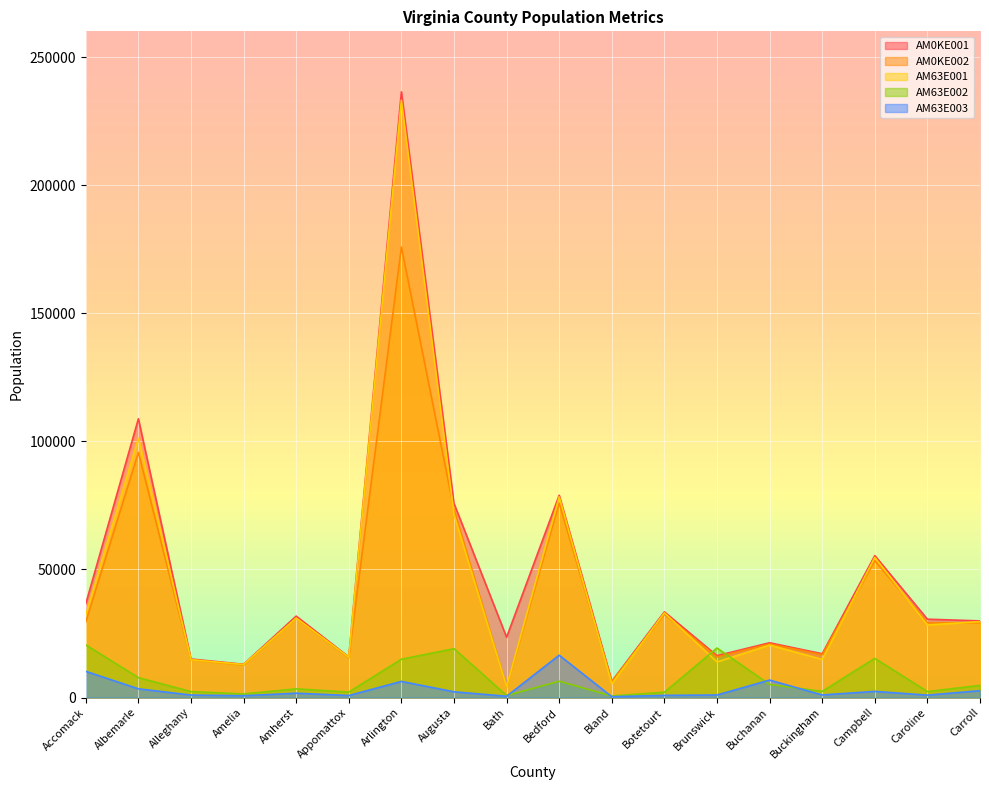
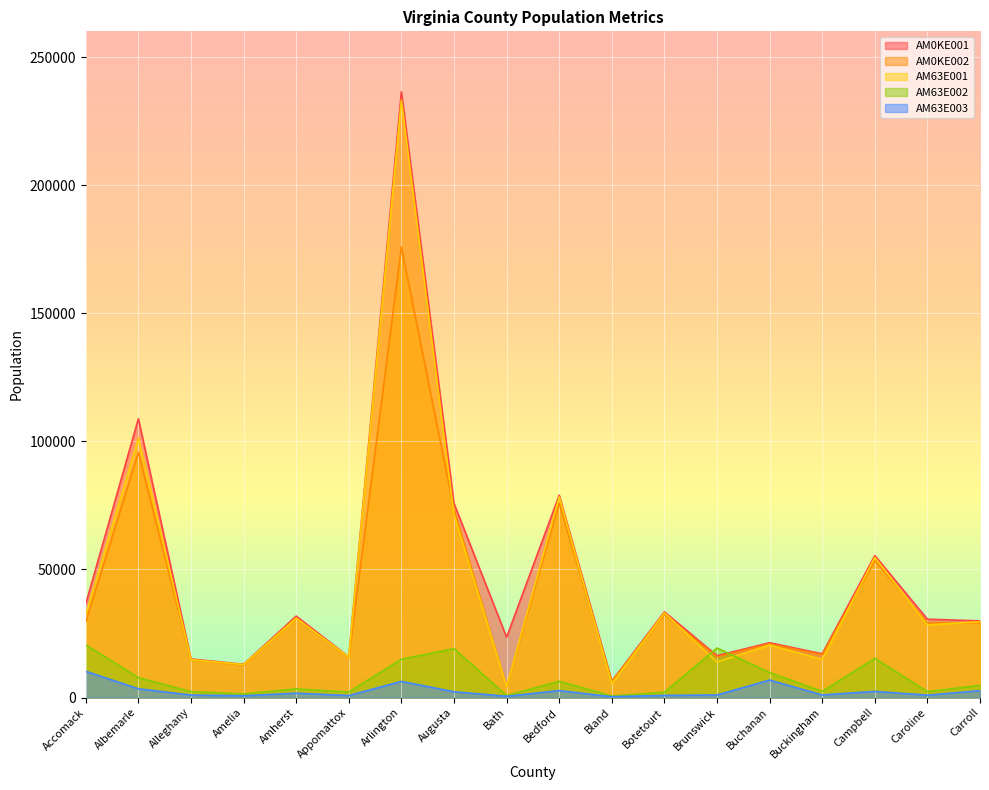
AM63E003, Bedford: 17000 -> 3000
AM63E002, Buchanan: 5000 -> 10000
